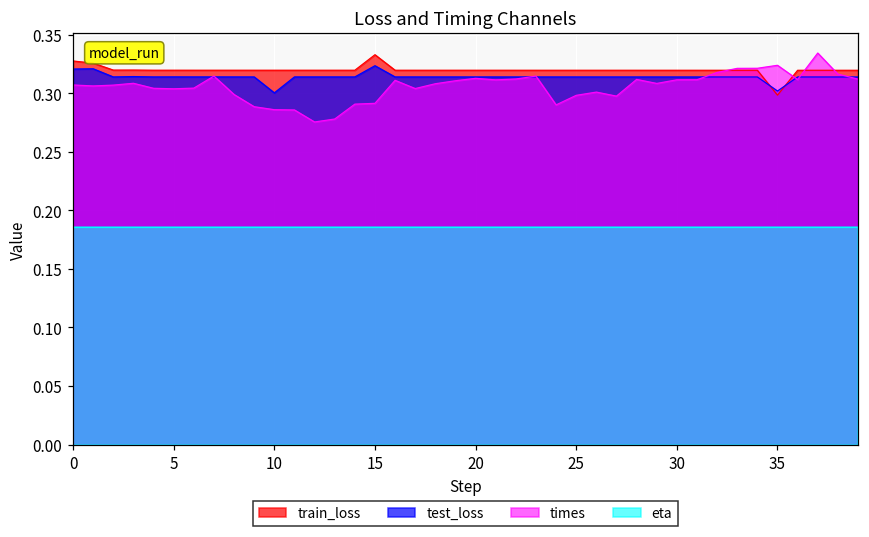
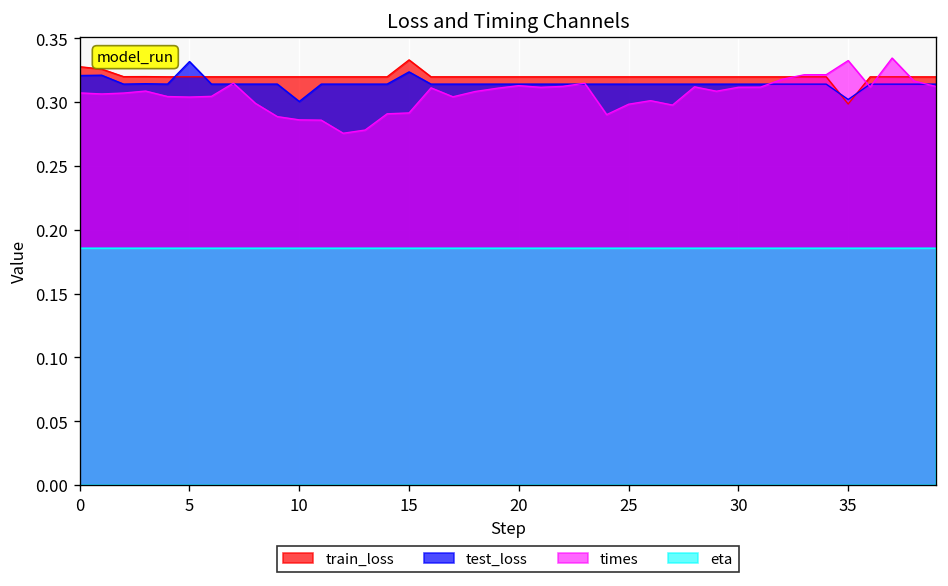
test_loss, 5: 0.314 -> 0.332
times, 35: 0.324 -> 0.332
